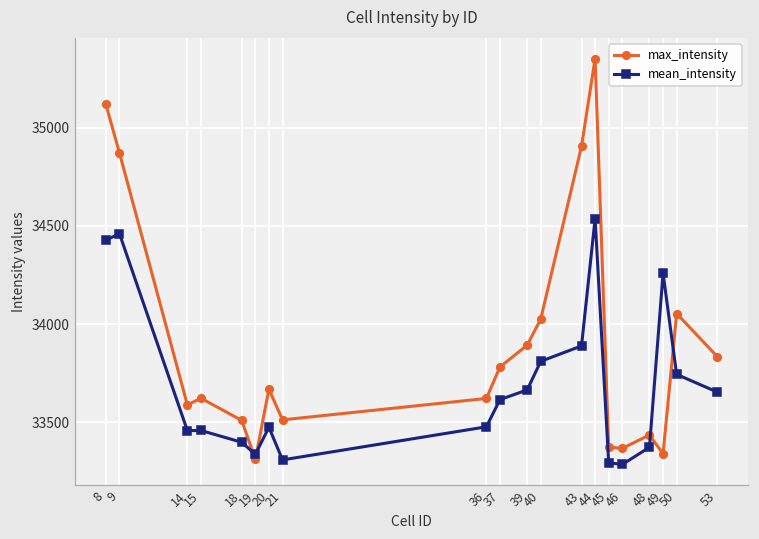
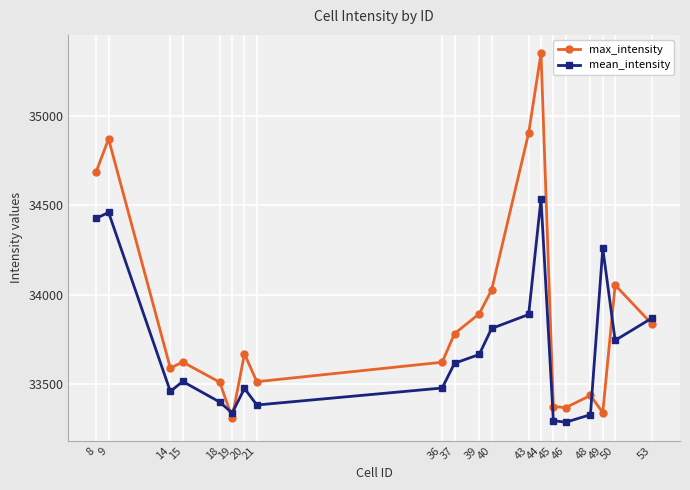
max_intensity, 8: 35120 -> 34690
mean_intensity, 15: 33460 -> 33510
mean_intensity, 21: 33310 -> 33380
mean_intensity, 48: 33370 -> 33330
mean_intensity, 53: 33650 -> 33870
